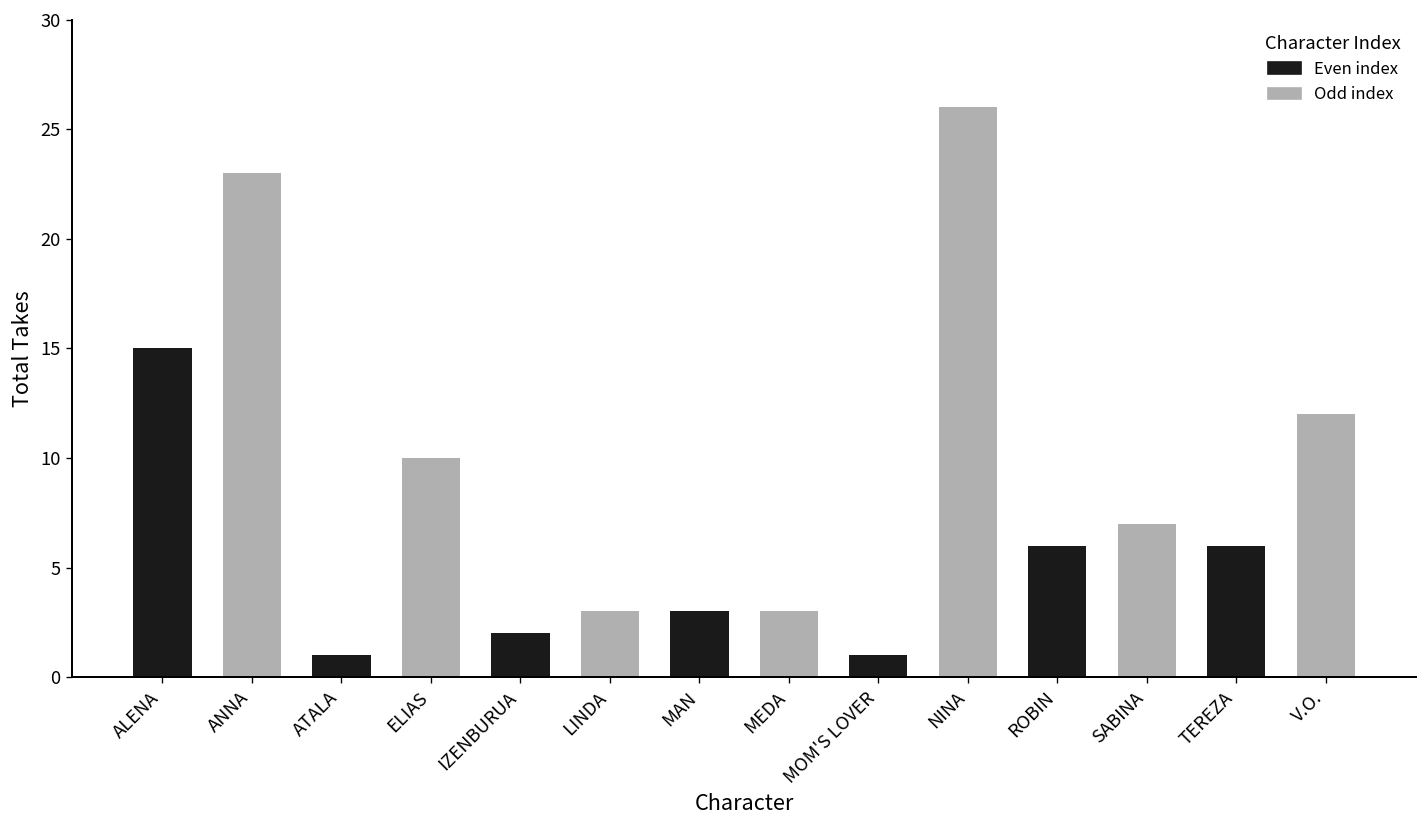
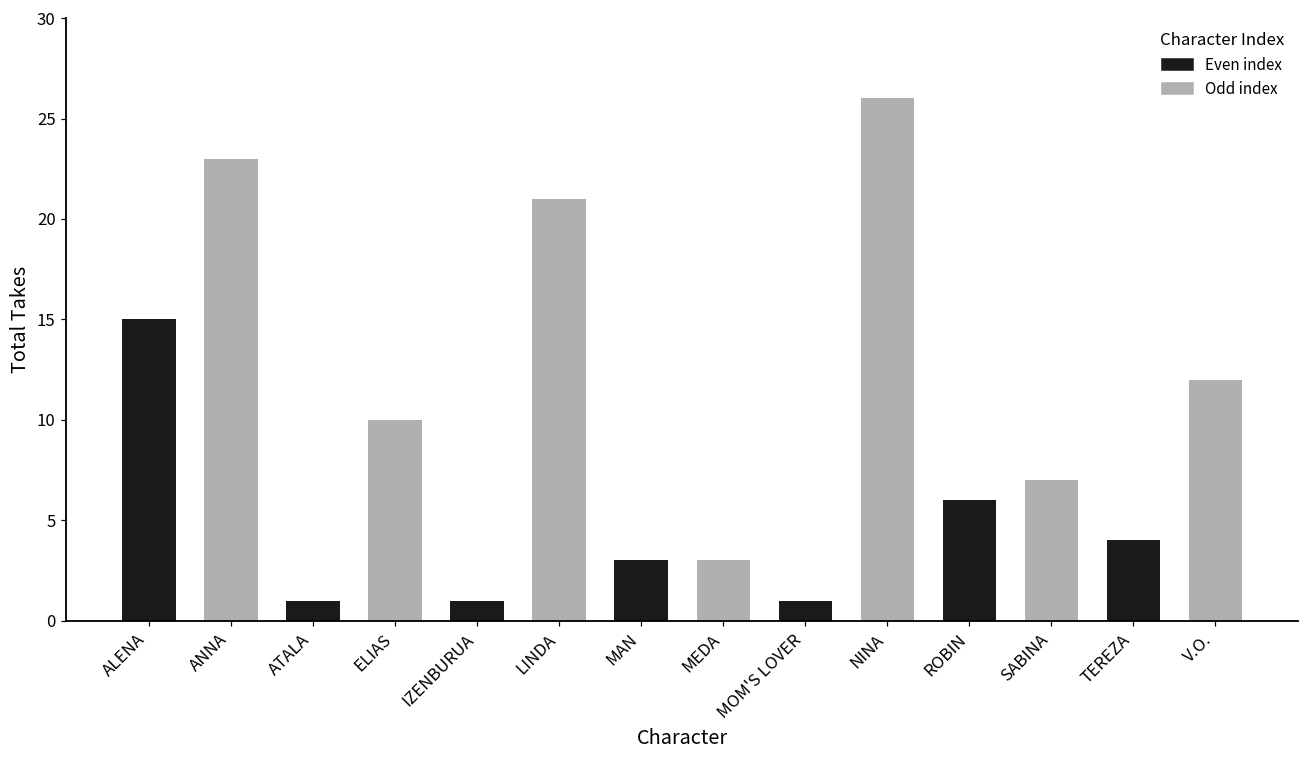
IZENBURUA: 2 -> 1
LINDA: 3 -> 21
TEREZA: 6 -> 4
